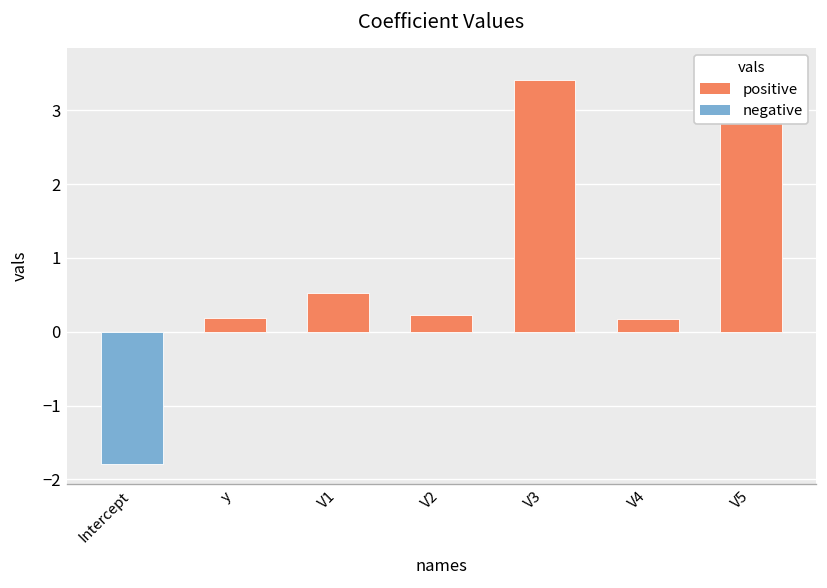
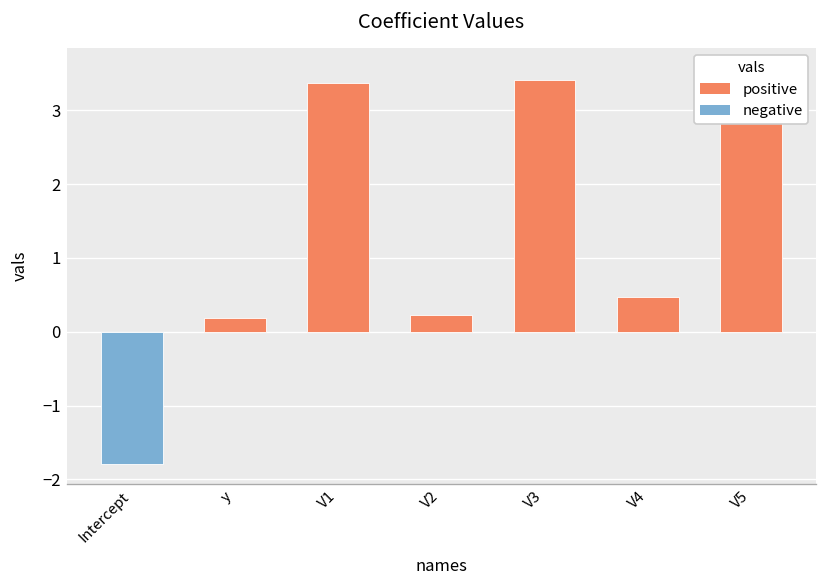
V1: 0.5 -> 3.4
V4: 0.2 -> 0.5
